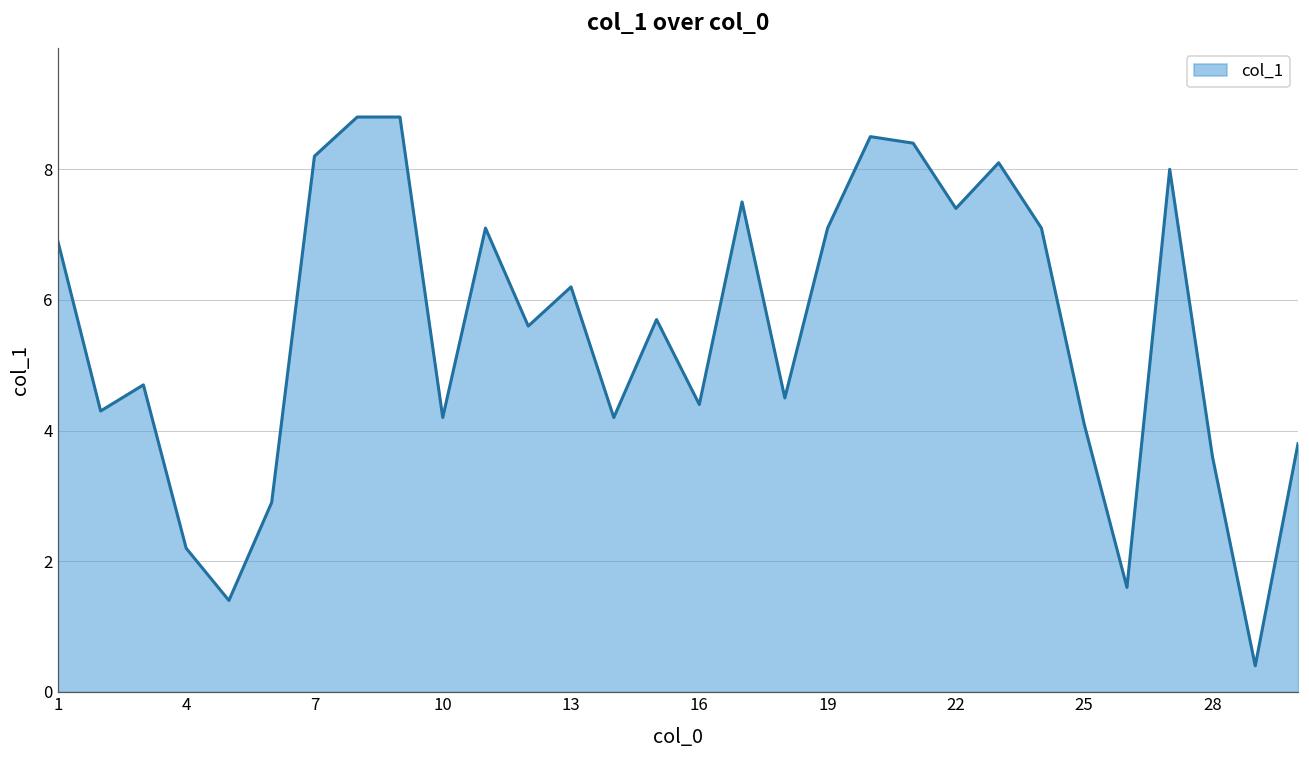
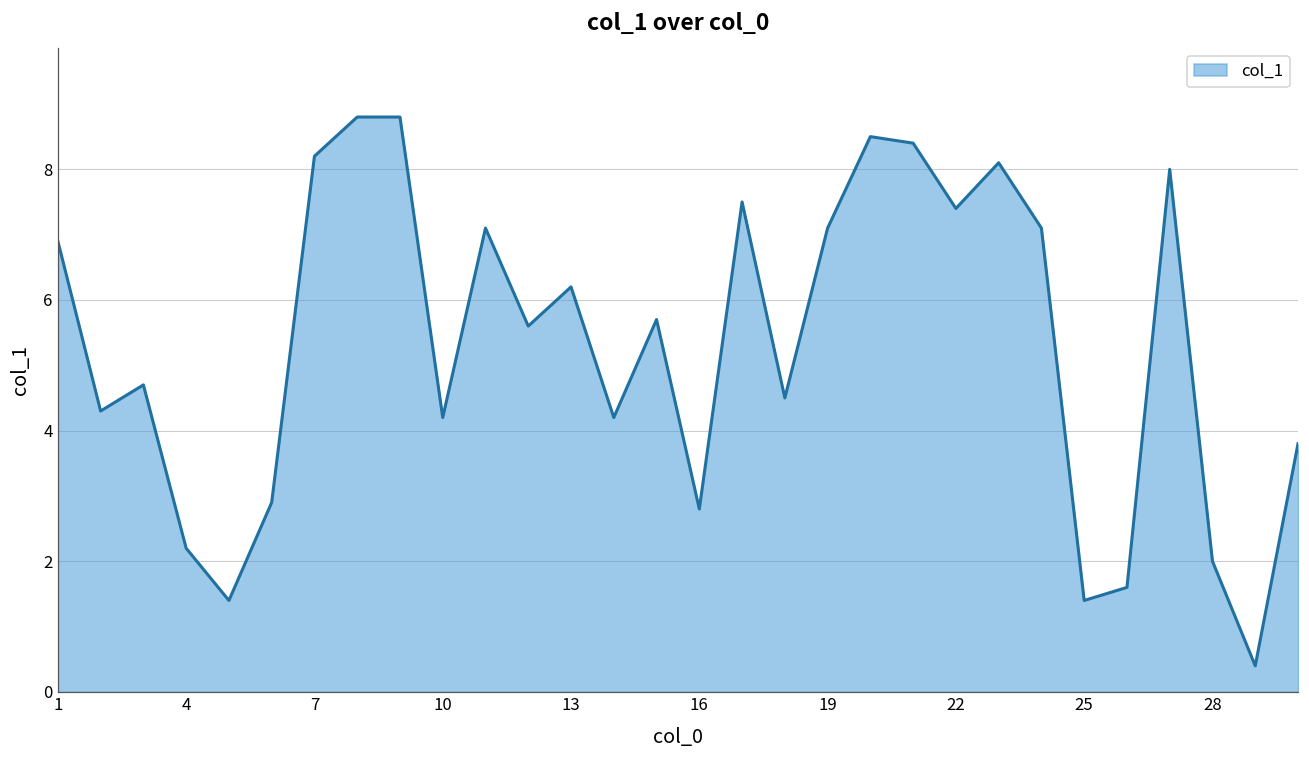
16: 4.4 -> 2.8
25: 4.1 -> 1.4
28: 3.6 -> 2.0
